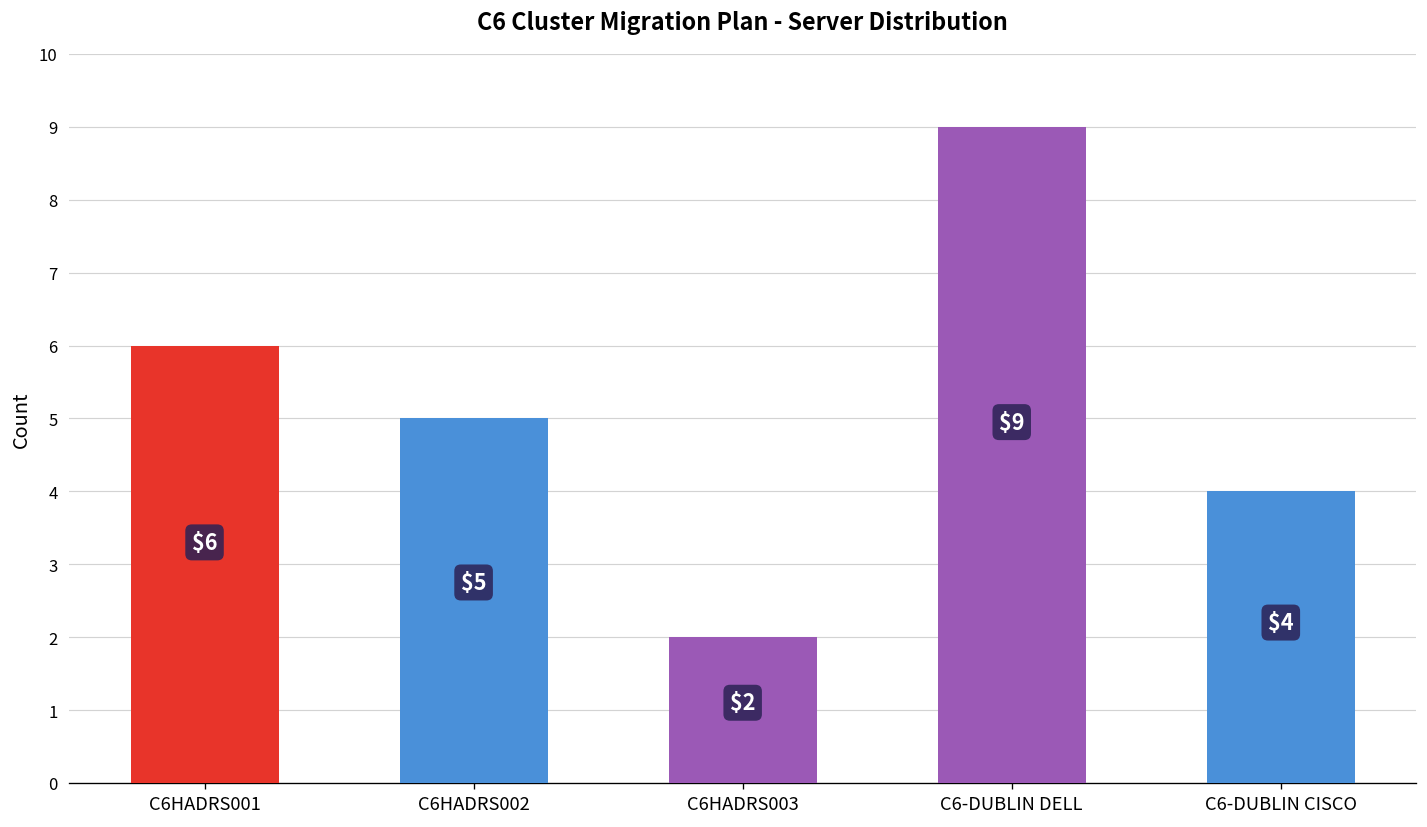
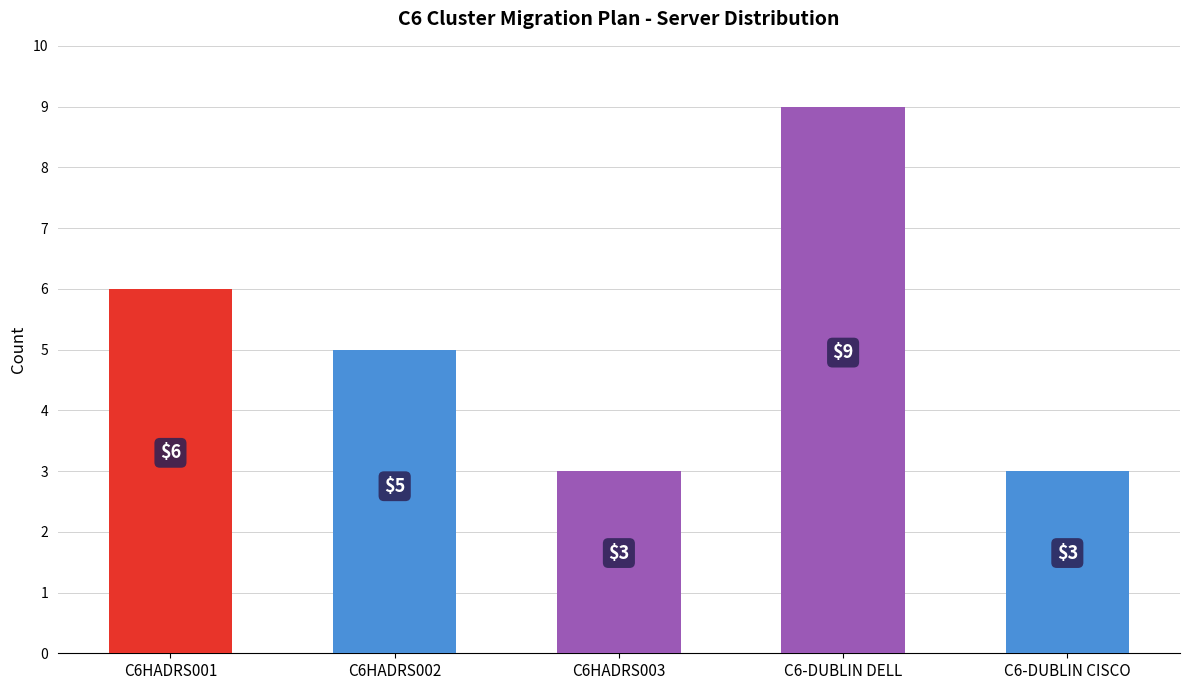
C6HADRS003: $2 -> $3
C6-DUBLIN CISCO: $4 -> $3
